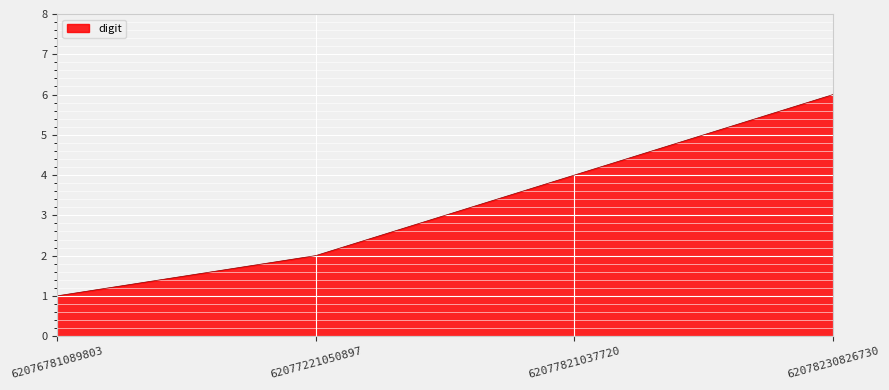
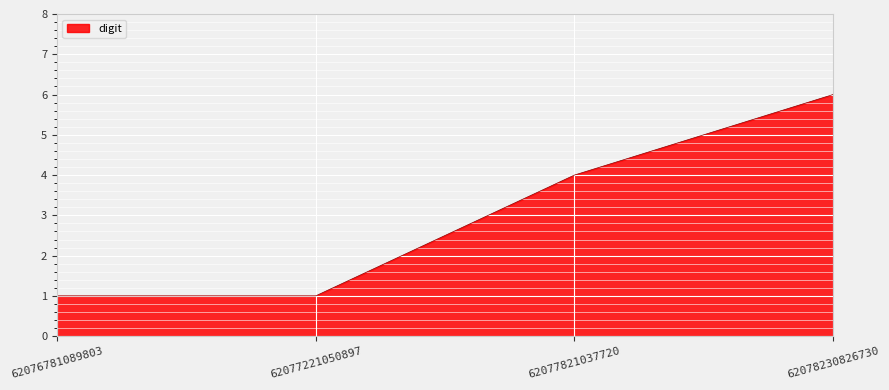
62077221050897: 2 -> 1
